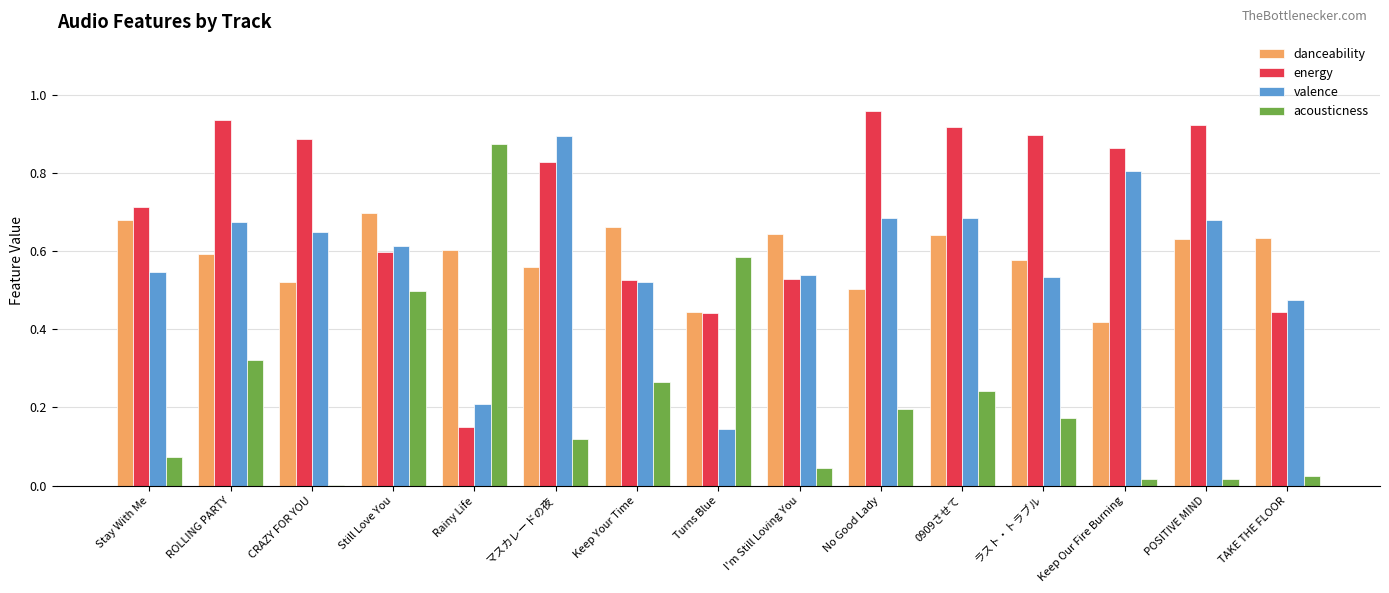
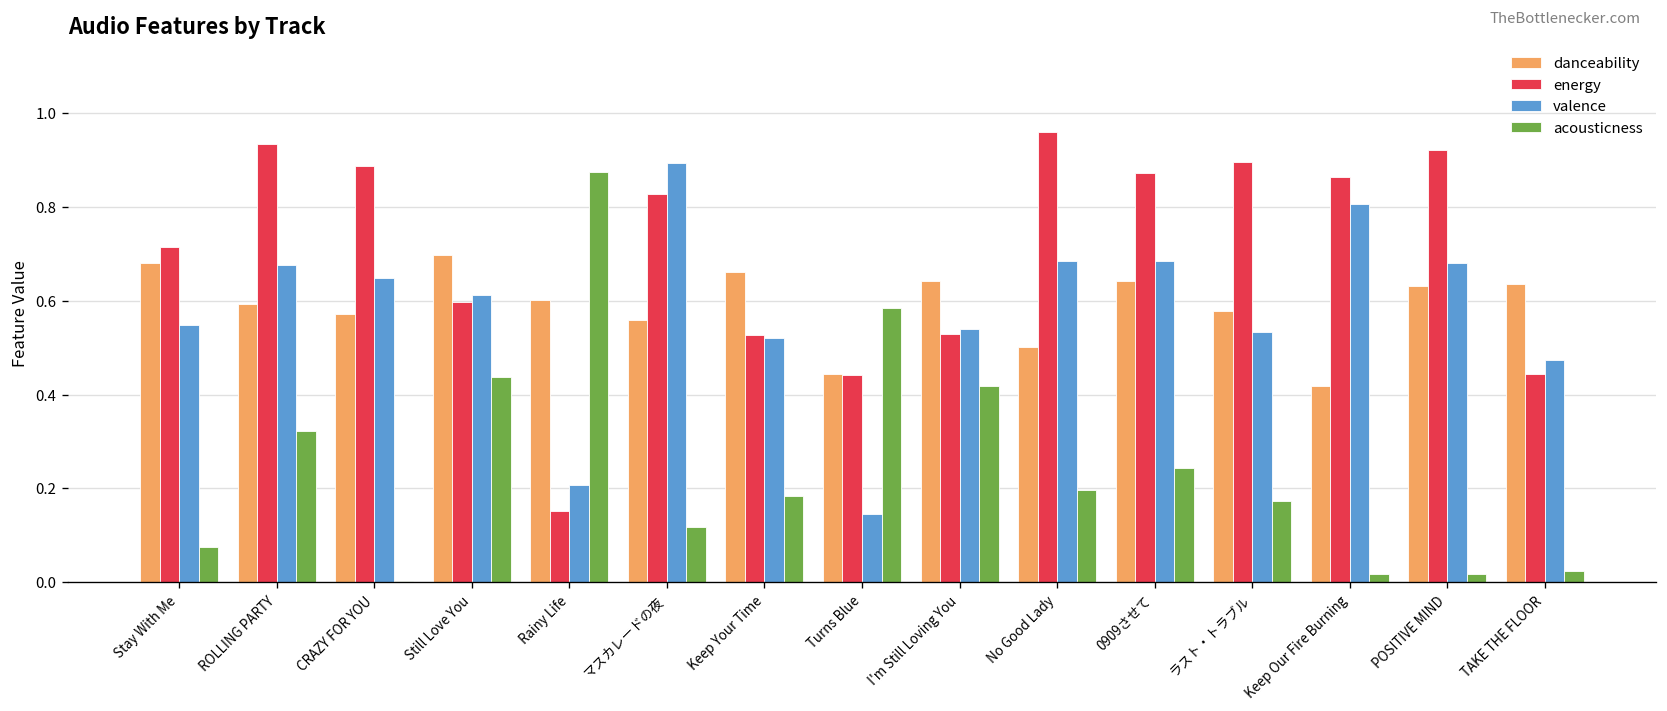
danceability, CRAZY FOR YOU: 0.52 -> 0.57
acousticness, Still Love You: 0.50 -> 0.44
acousticness, Keep Your Time: 0.27 -> 0.18
acousticness, I'm Still Loving You: 0.05 -> 0.42
energy, 0909させて: 0.92 -> 0.87
